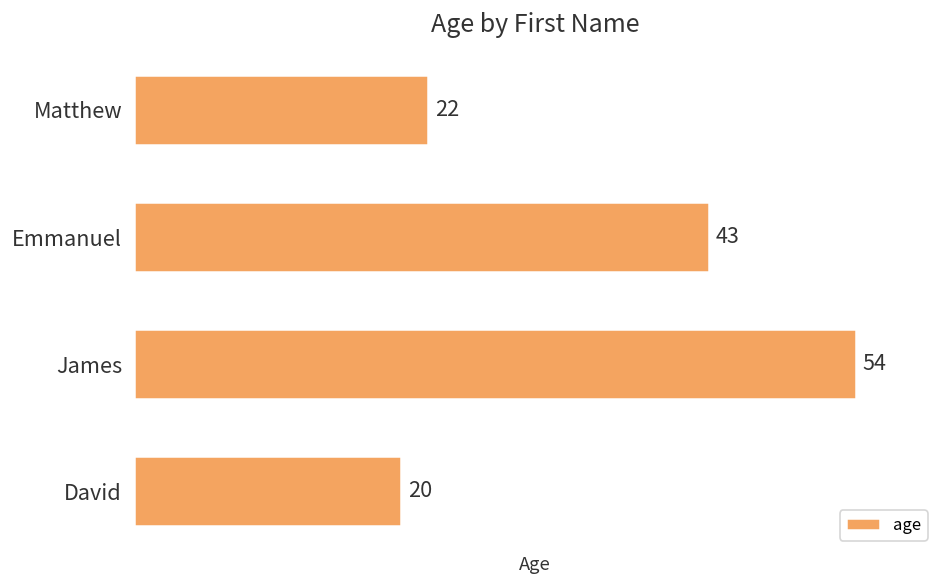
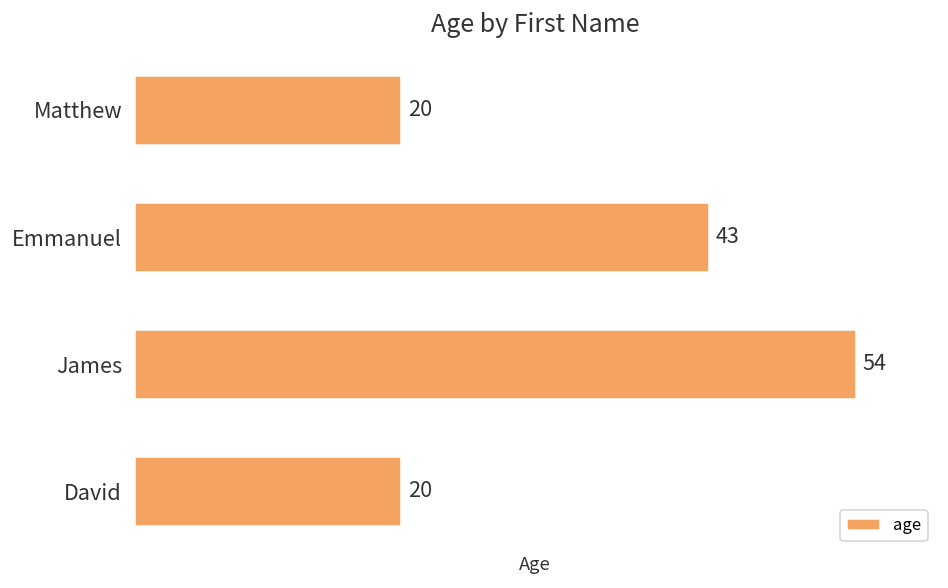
Matthew: 22 -> 20
